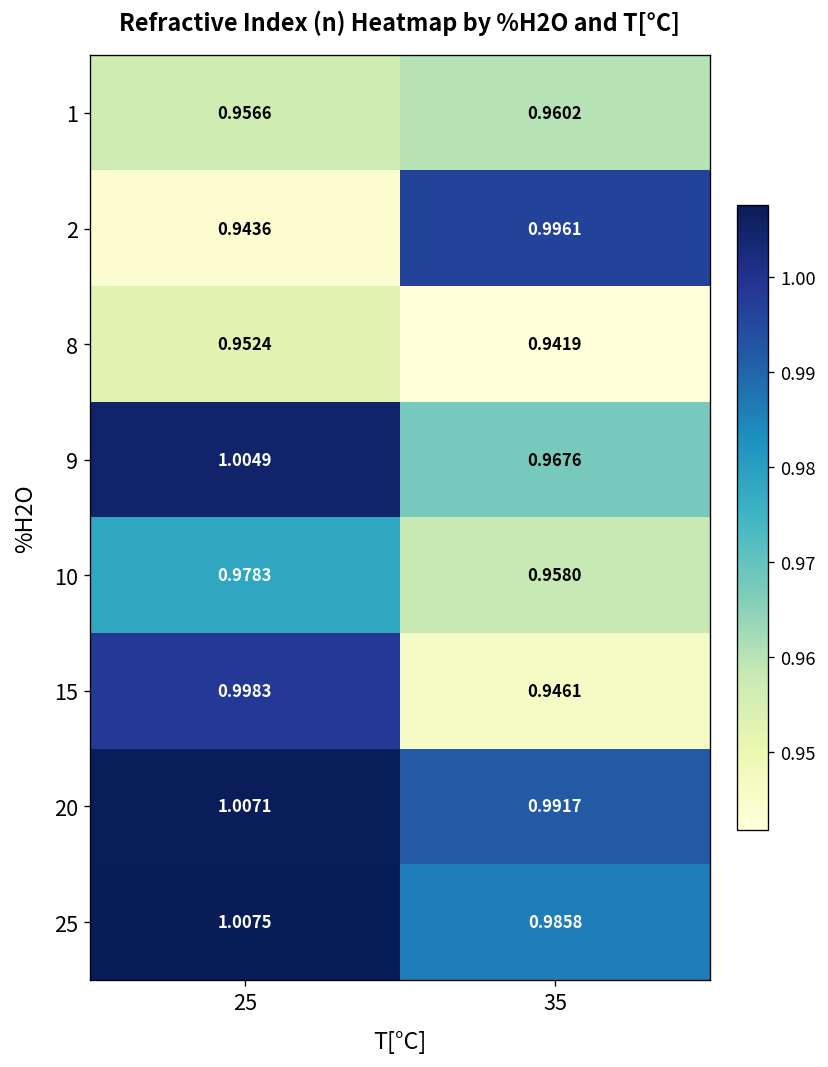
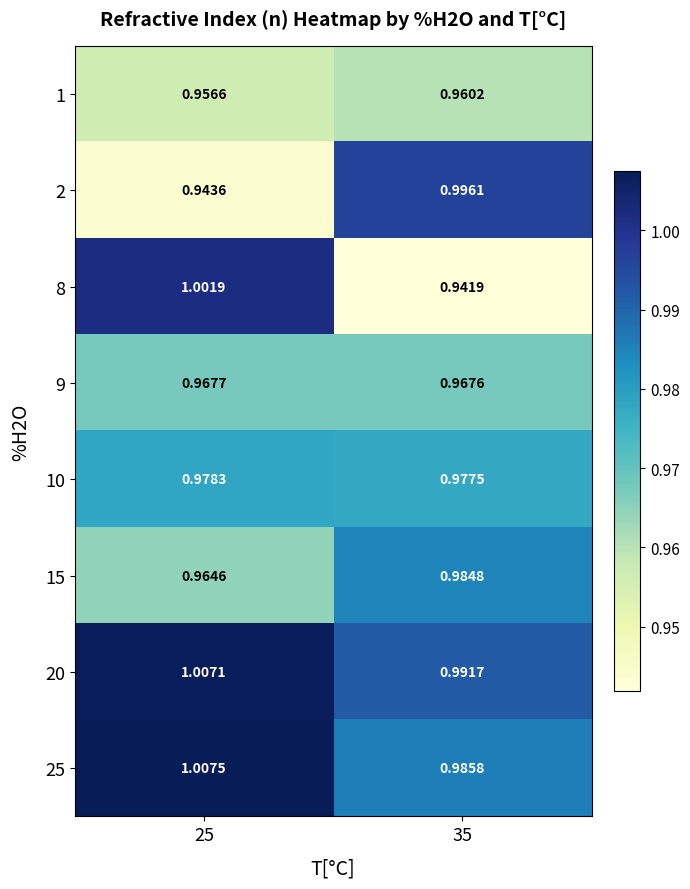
8, 25: 0.9524 -> 1.0019
9, 25: 1.0049 -> 0.9677
10, 35: 0.9580 -> 0.9775
15, 25: 0.9983 -> 0.9646
15, 35: 0.9461 -> 0.9848
